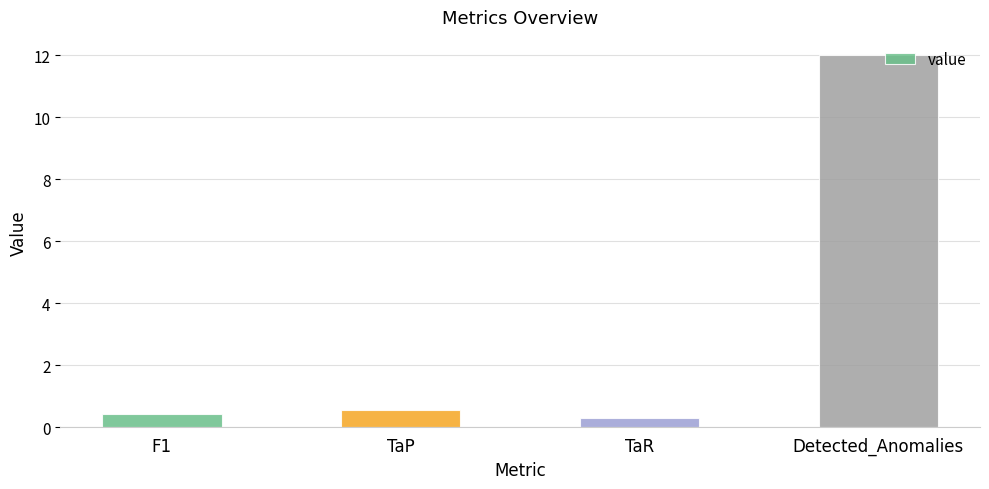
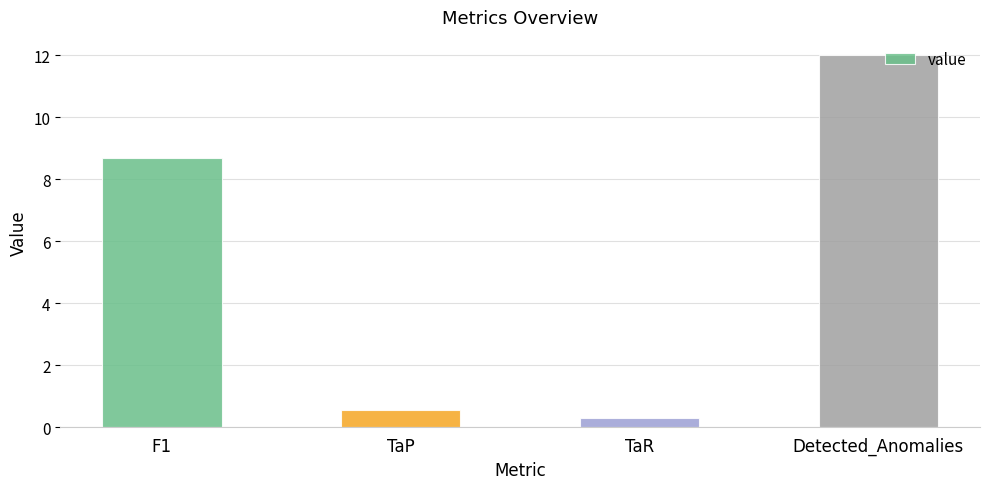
F1: 0.4 -> 8.7
